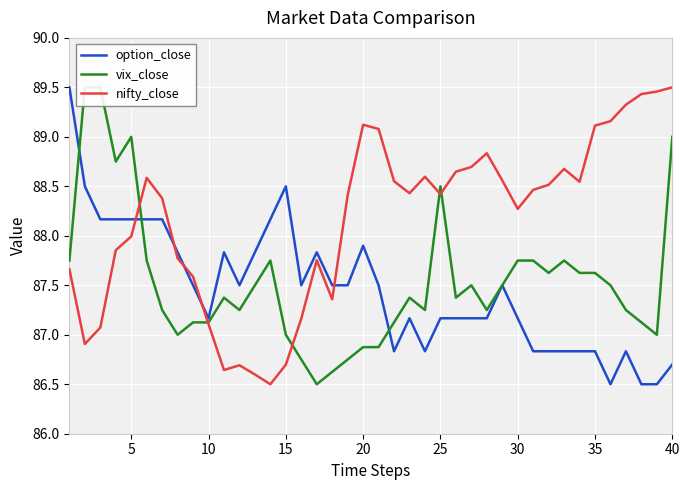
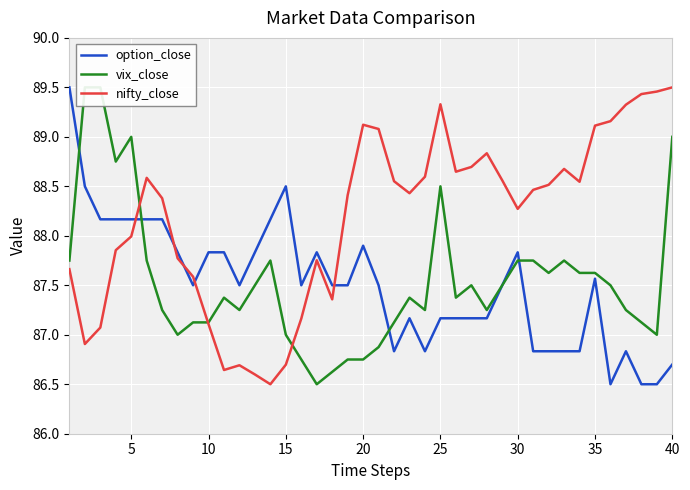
option_close, 10: 87.2 -> 87.8
vix_close, 20: 86.9 -> 86.8
nifty_close, 25: 88.4 -> 89.3
option_close, 30: 87.2 -> 87.8
option_close, 35: 86.8 -> 87.6
